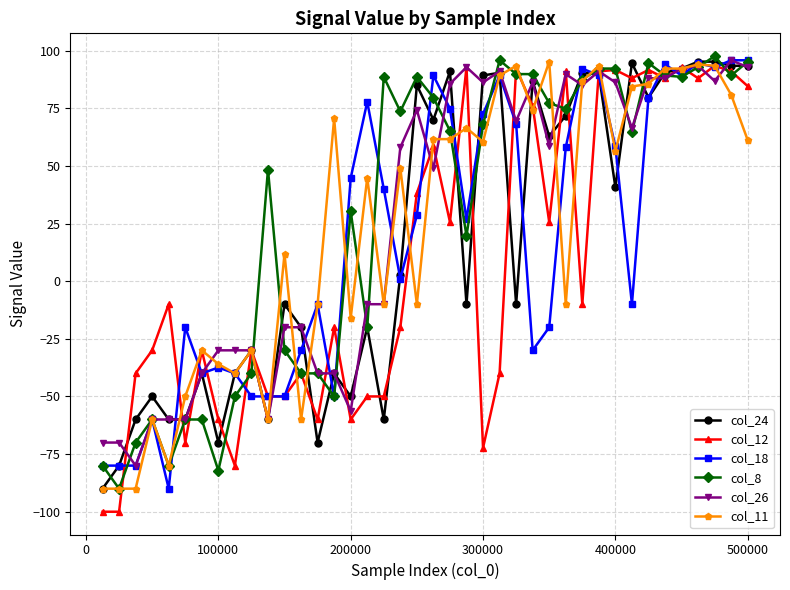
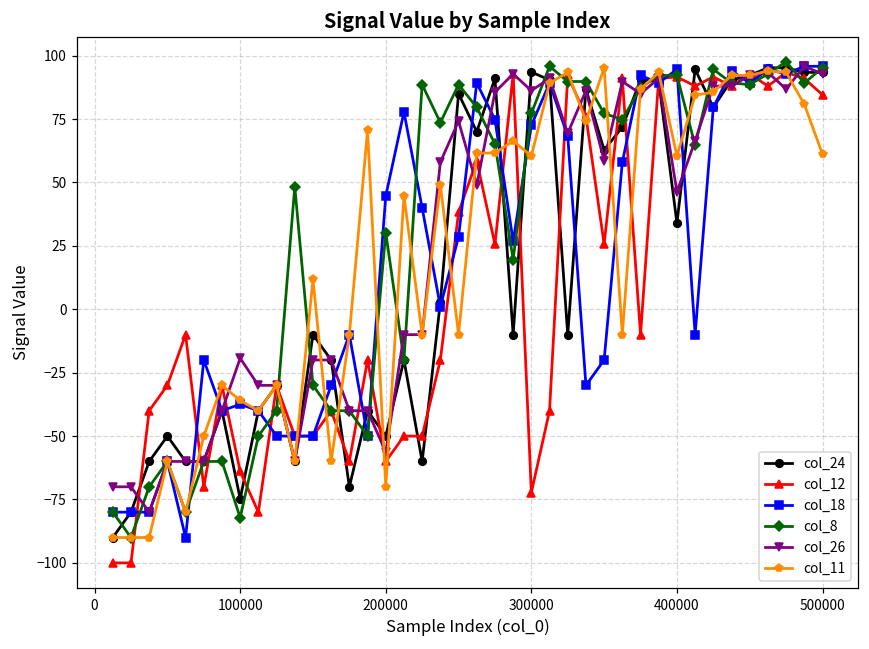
col_24, 100000: -70 -> -75
col_12, 100000: -60 -> -64
col_26, 100000: -30 -> -19
col_11, 200000: -16 -> -70
col_24, 300000: 89 -> 94
col_8, 300000: 68 -> 77
col_24, 400000: 41 -> 34
col_18, 400000: 58 -> 95
col_26, 400000: 86 -> 46
col_11, 400000: 56 -> 60
